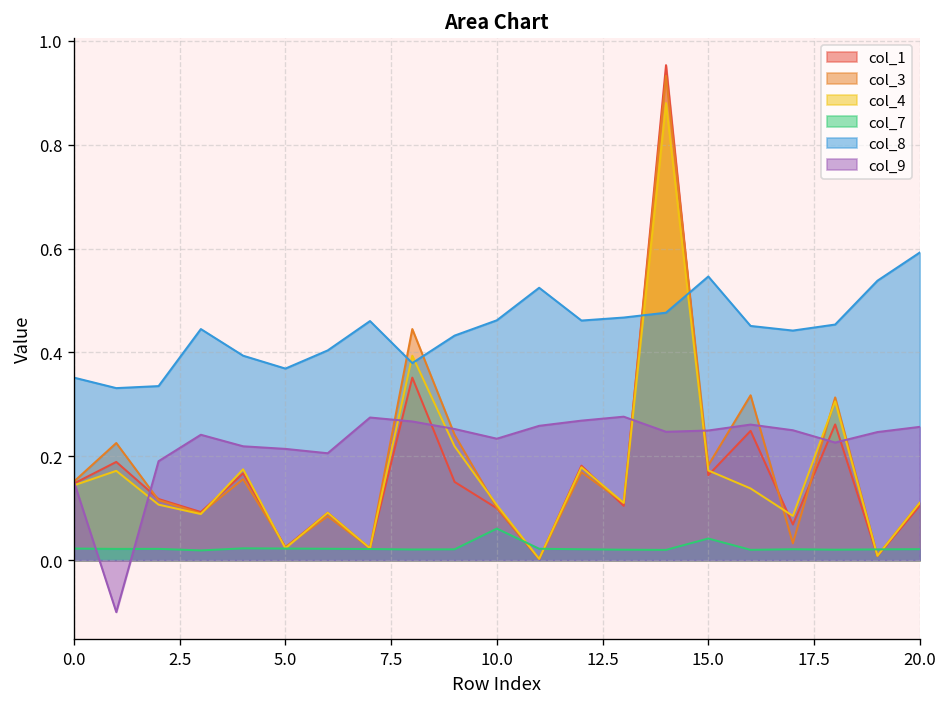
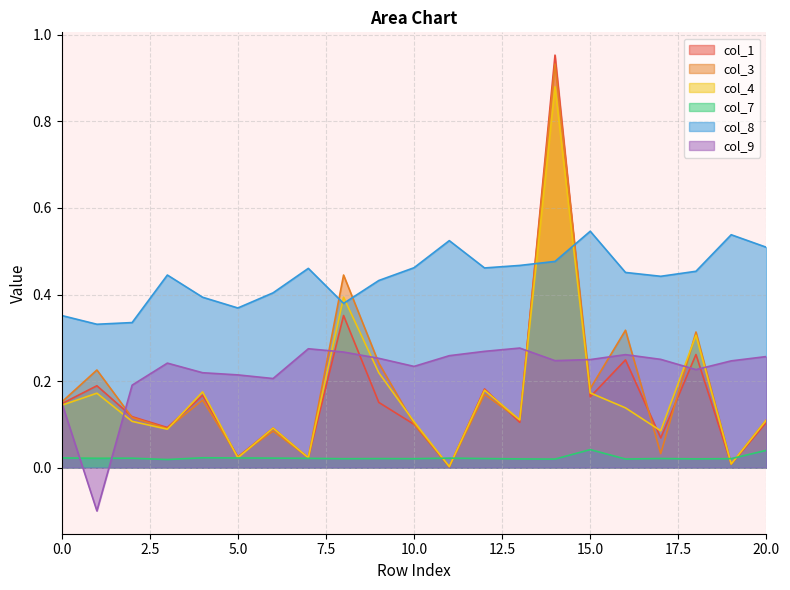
col_7, 10.0: 0.06 -> 0.02
col_7, 20.0: 0.02 -> 0.04
col_8, 20.0: 0.59 -> 0.51
